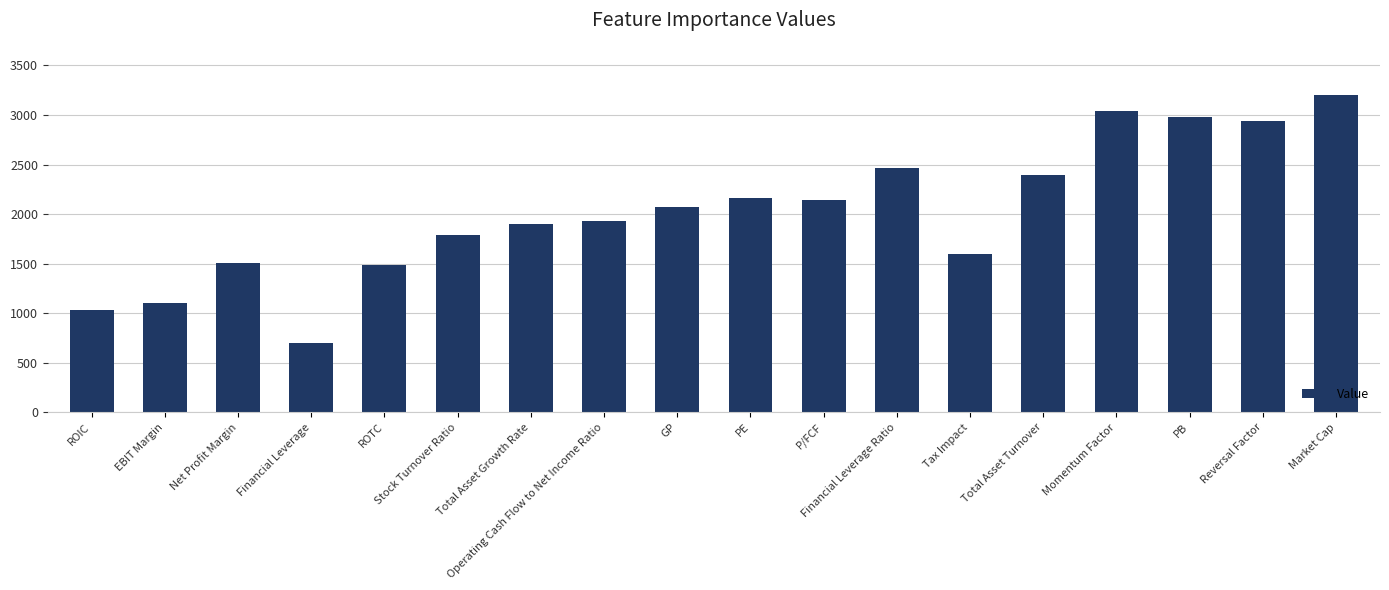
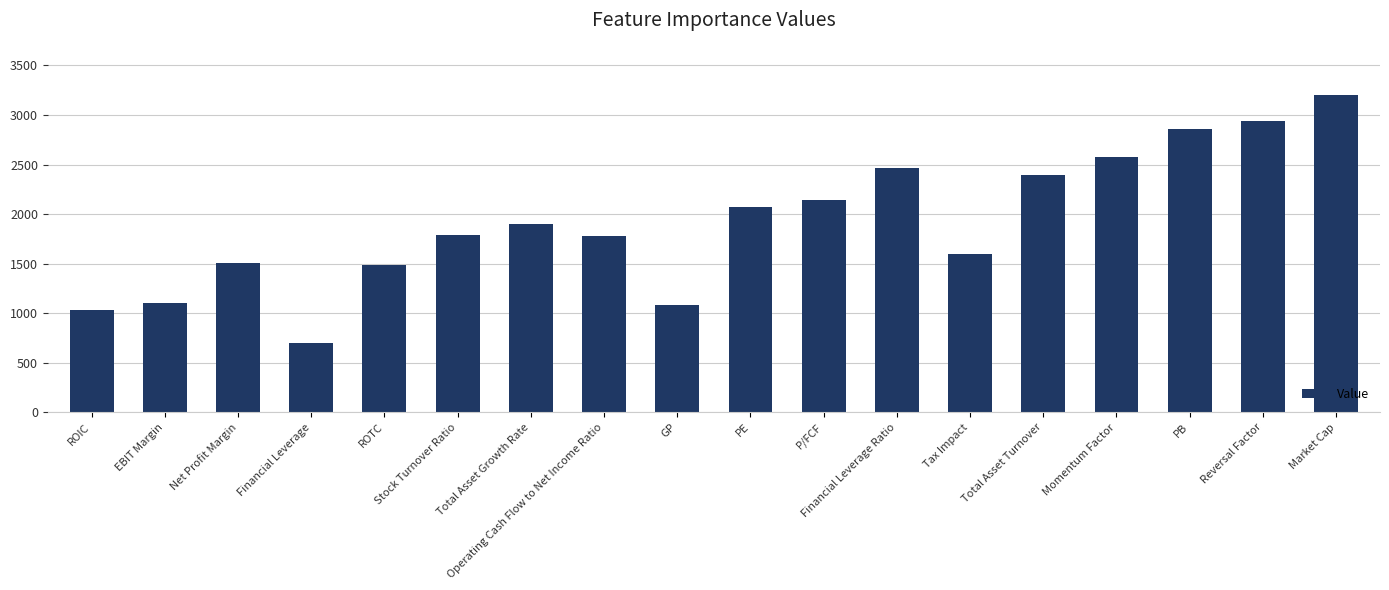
Operating Cash Flow to Net Income Ratio: 1900 -> 1800
GP: 2100 -> 1100
PE: 2200 -> 2100
Momentum Factor: 3000 -> 2600
PB: 3000 -> 2900
